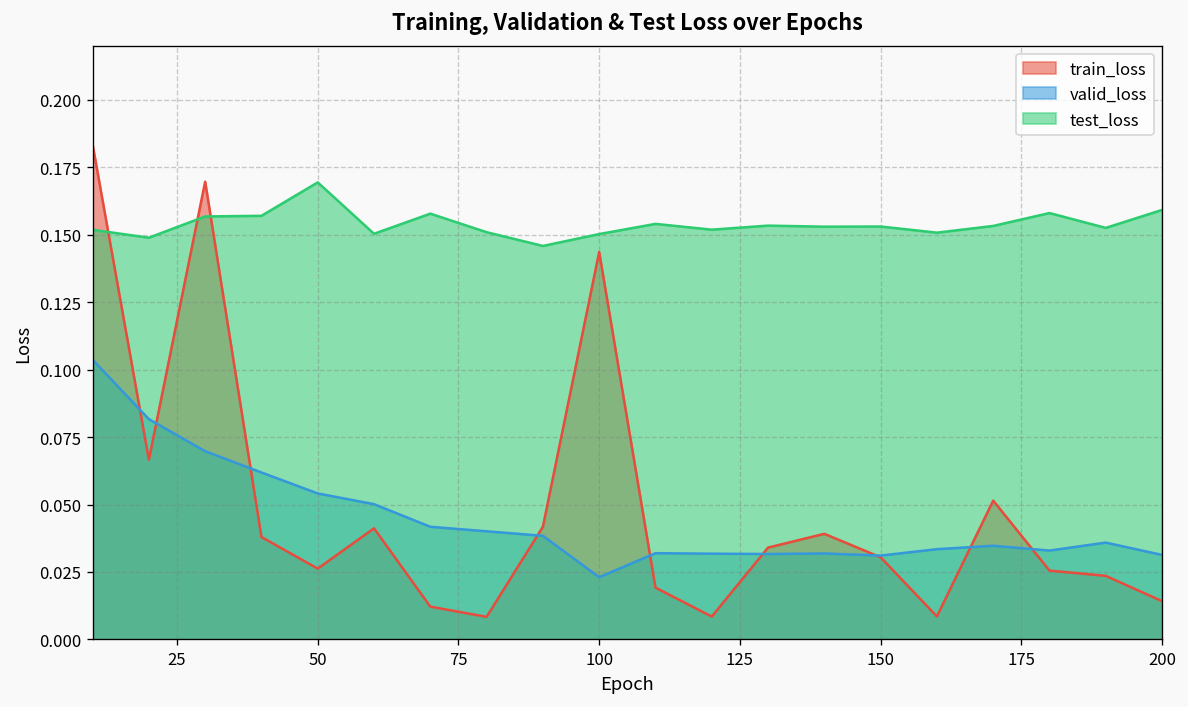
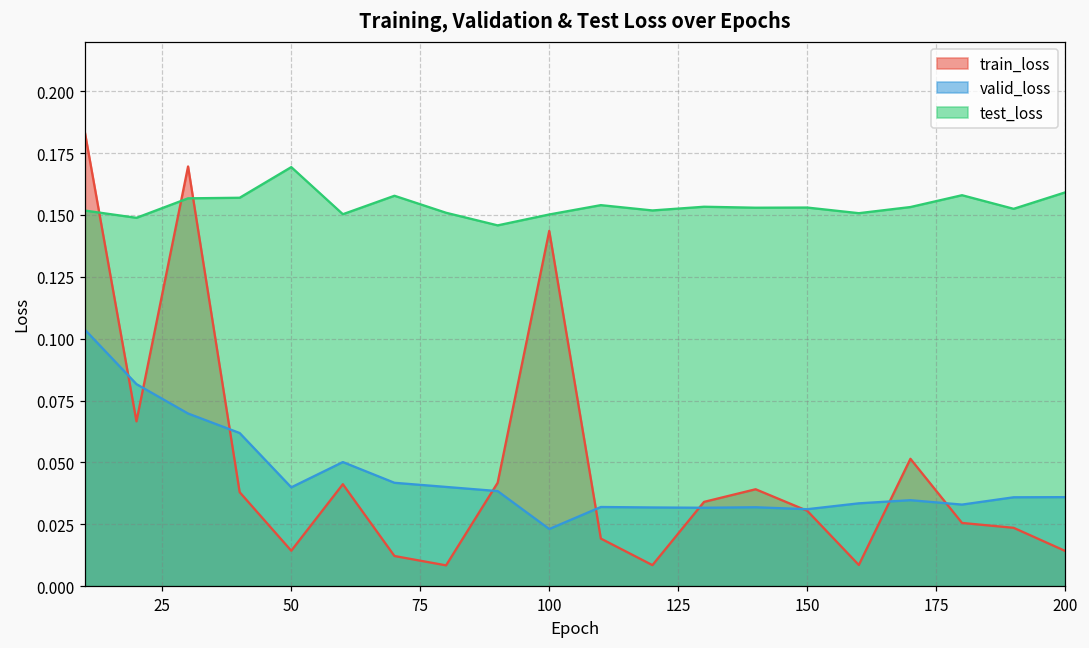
train_loss, 50: 0.026 -> 0.014
valid_loss, 50: 0.054 -> 0.040
valid_loss, 200: 0.031 -> 0.036
